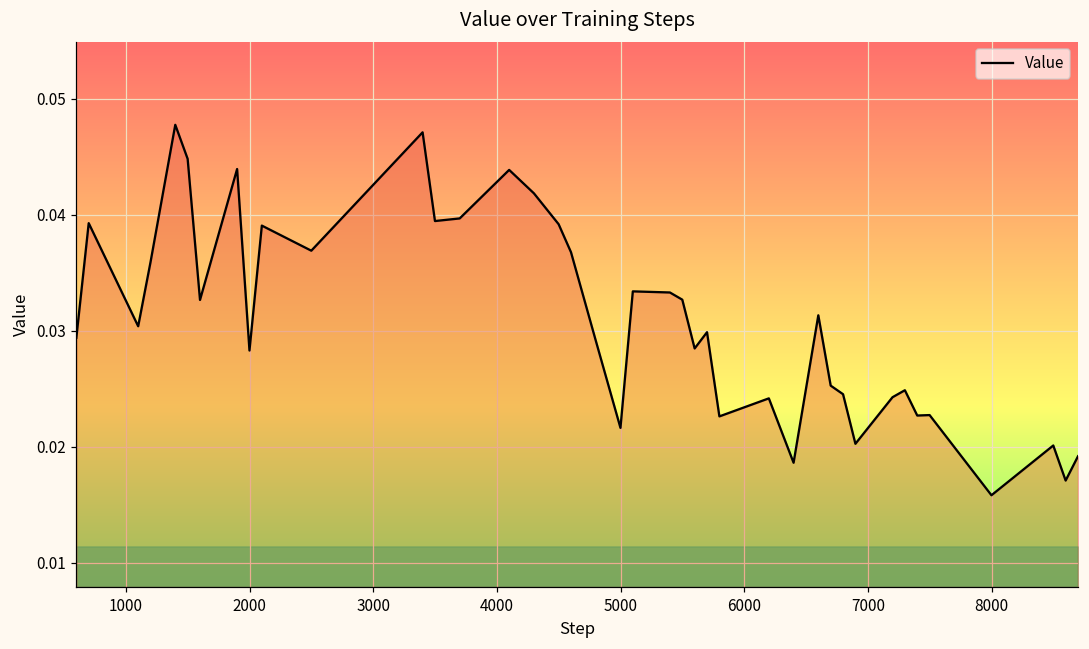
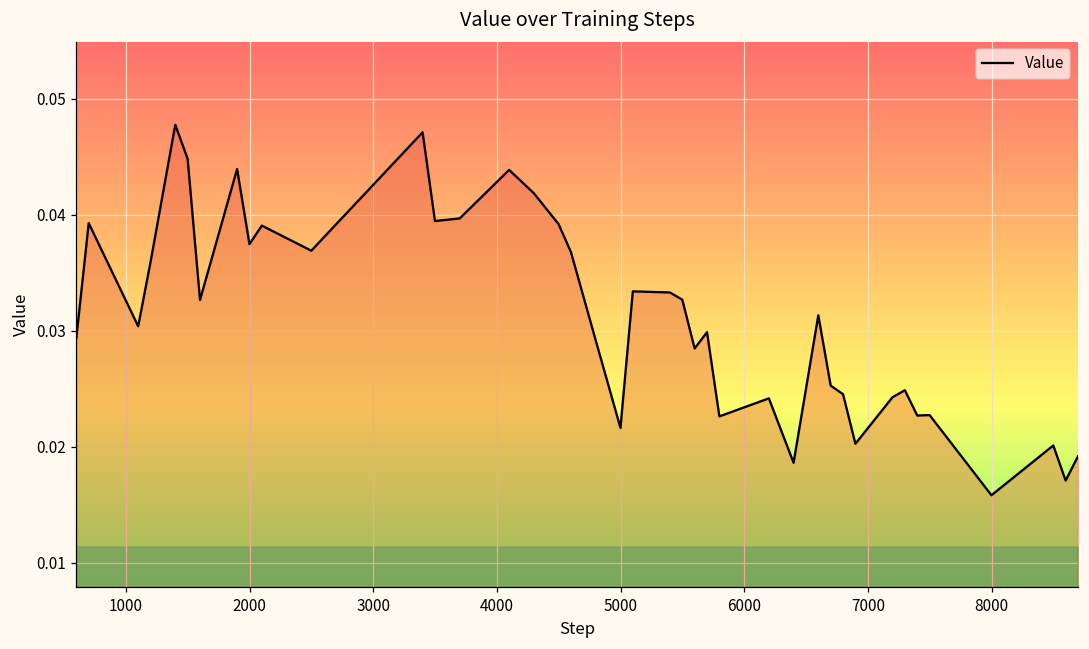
Value, 2000: 0.0283 -> 0.0375
